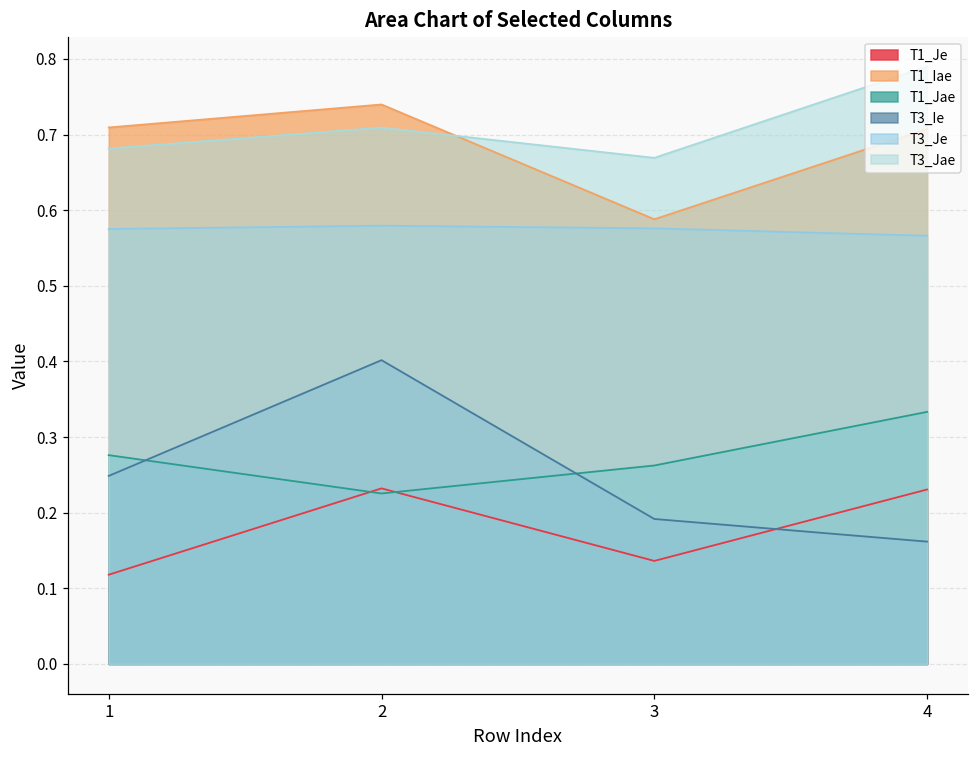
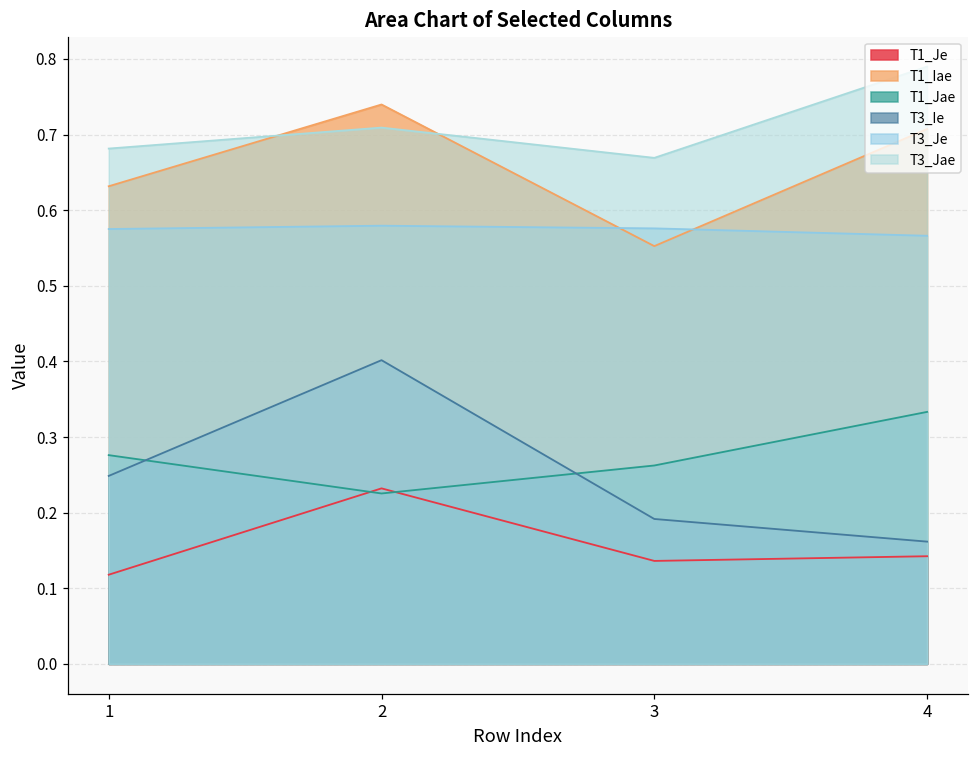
T1_Iae, 1: 0.71 -> 0.63
T1_Iae, 3: 0.59 -> 0.55
T1_Je, 4: 0.23 -> 0.14
